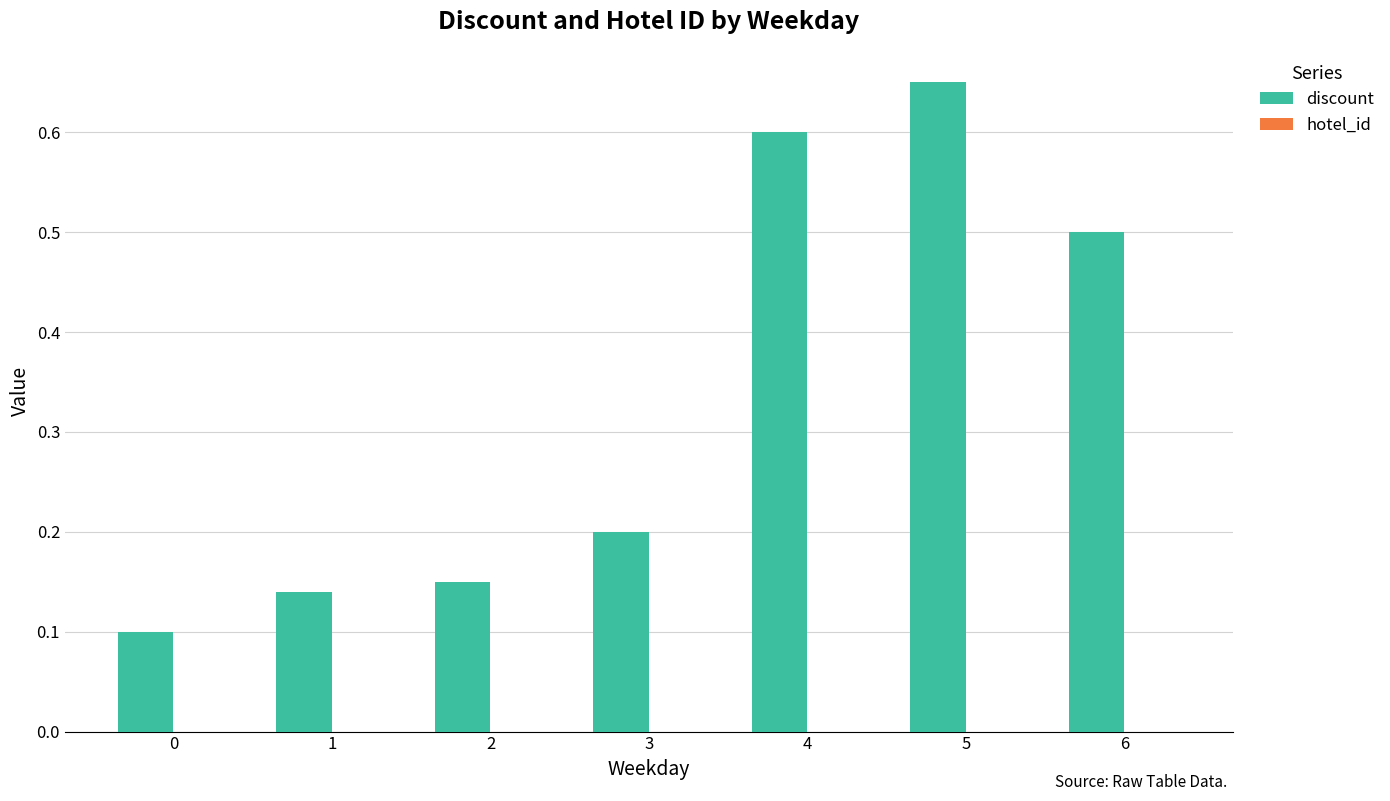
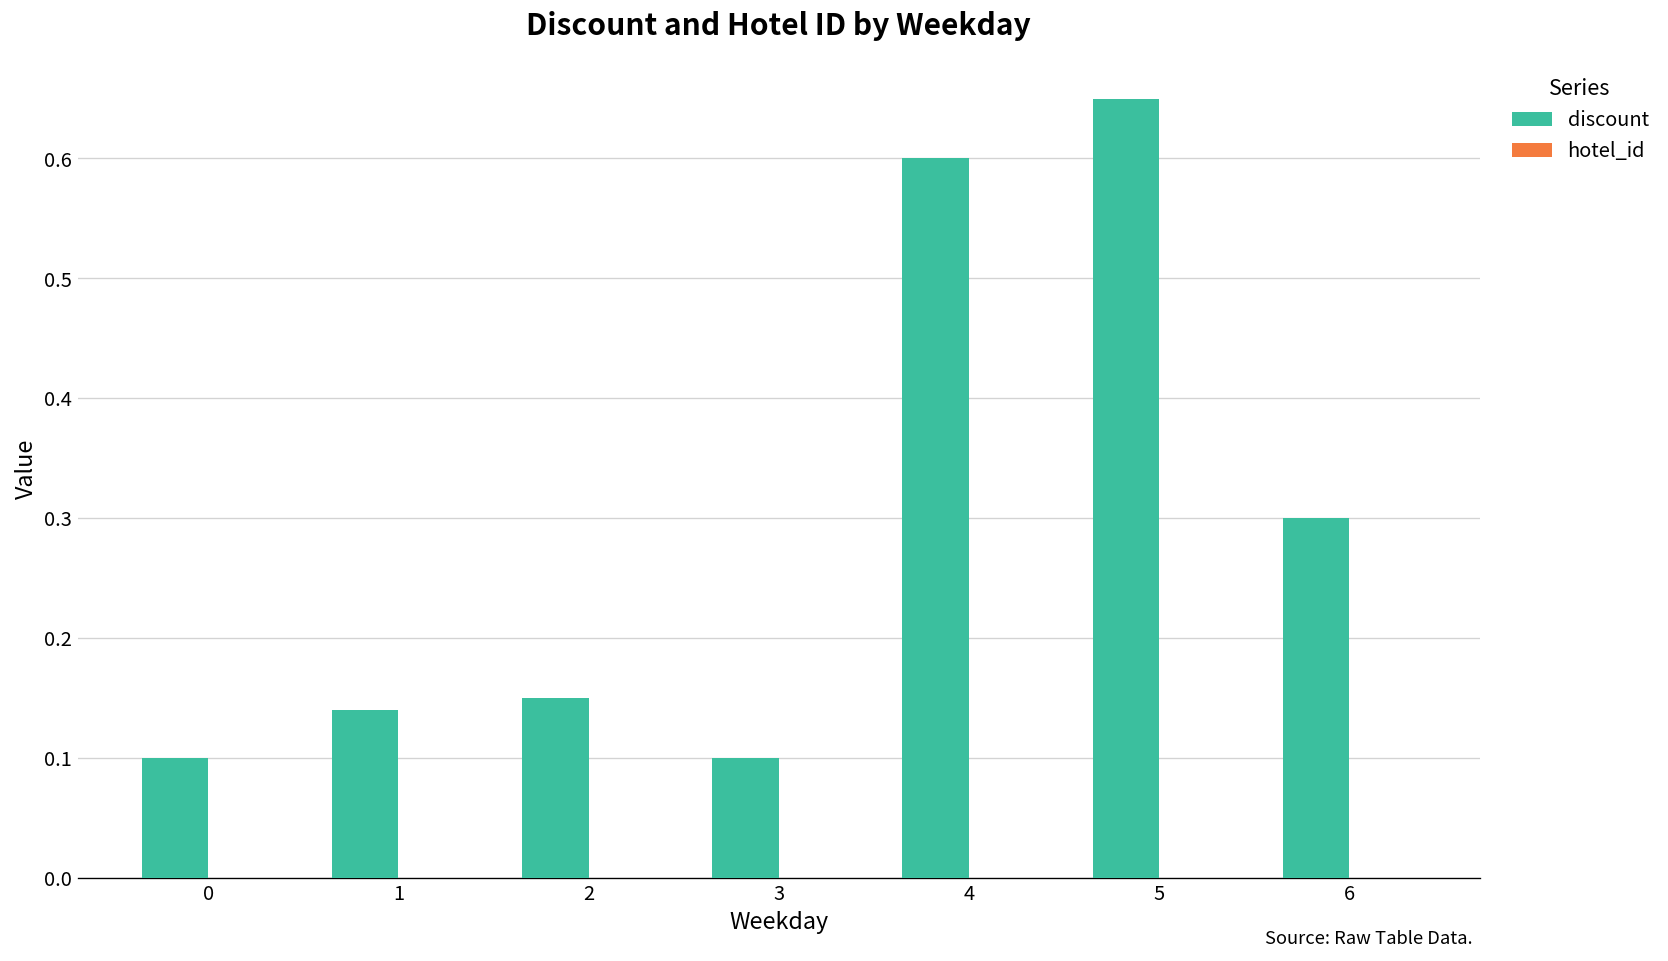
discount, 3: 0.2 -> 0.1
discount, 6: 0.5 -> 0.3
